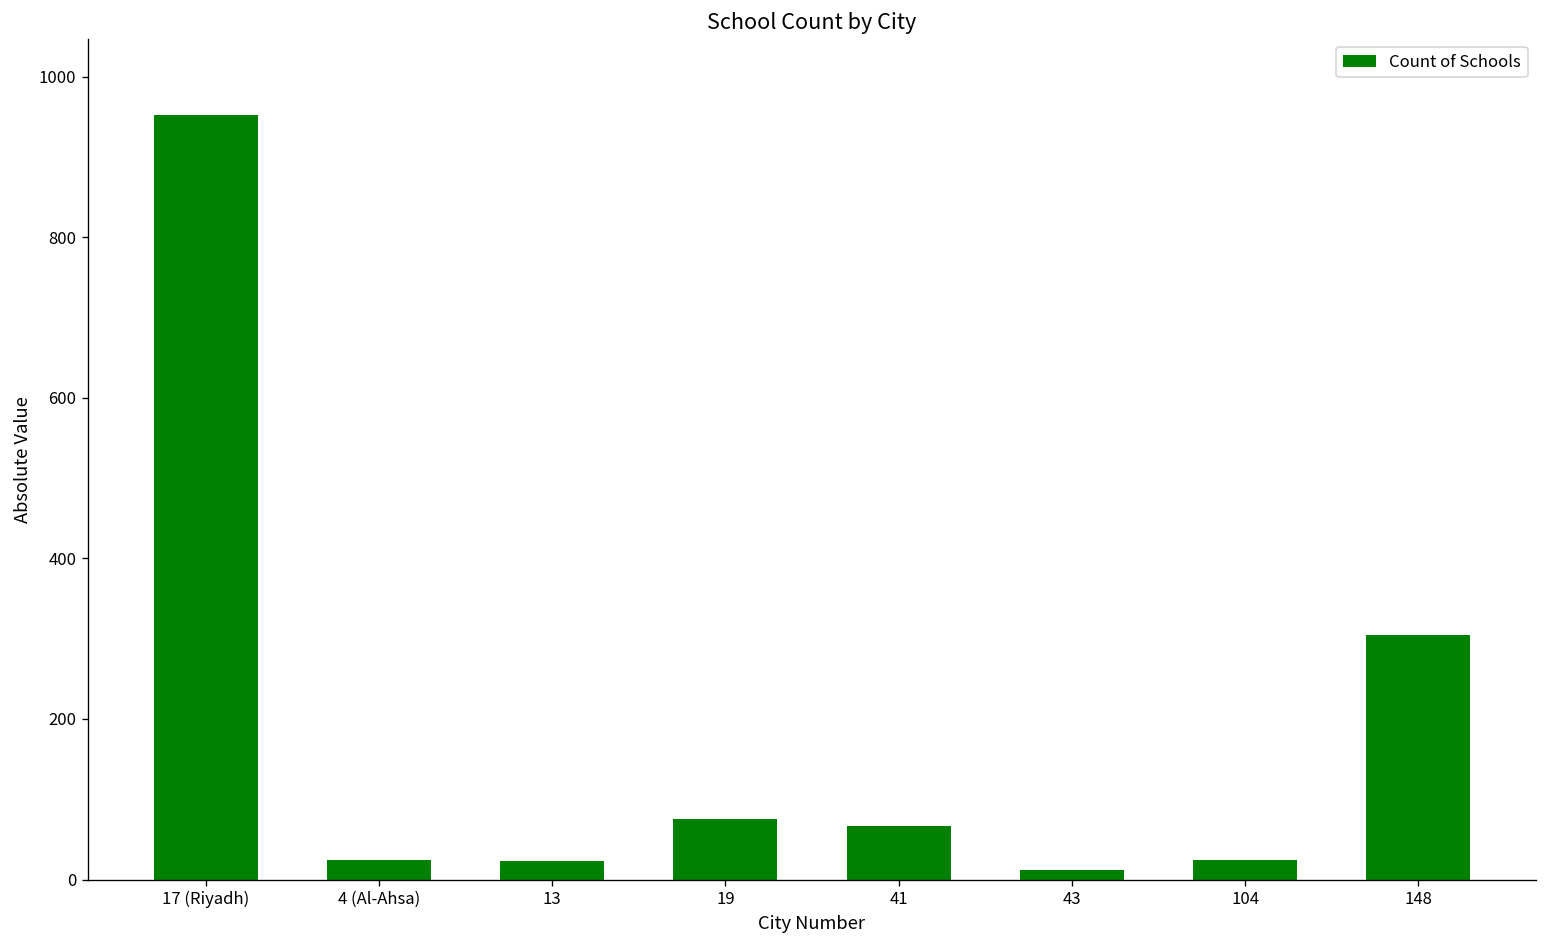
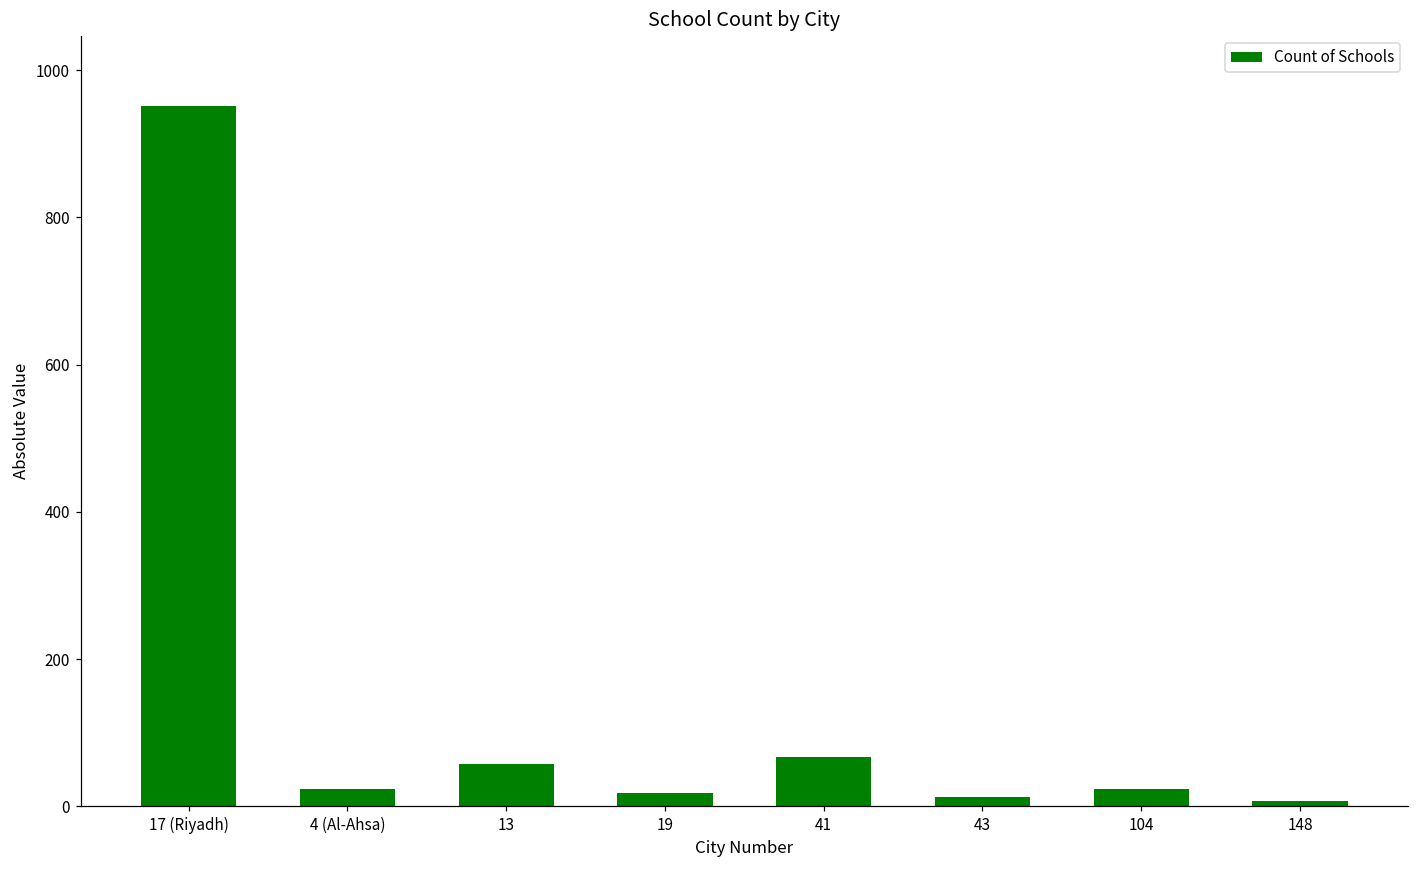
13: 20 -> 60
19: 80 -> 20
148: 310 -> 10
